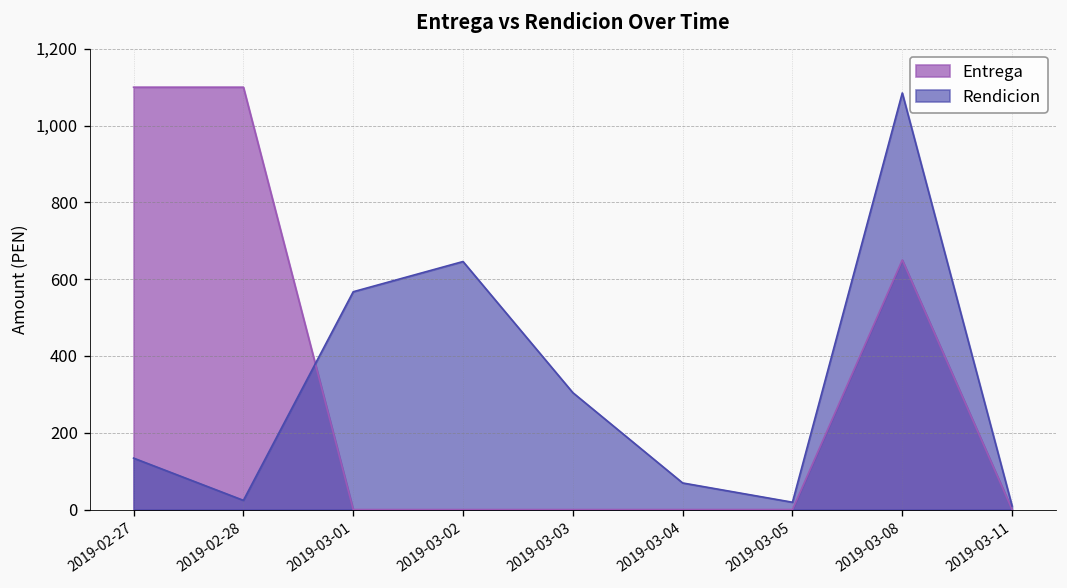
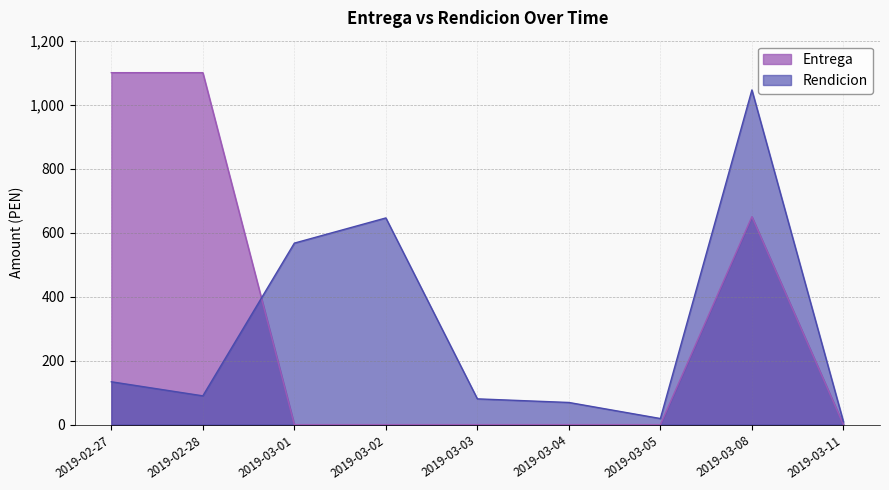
Rendicion, 2019-02-28: 20 -> 90
Rendicion, 2019-03-03: 300 -> 80
Rendicion, 2019-03-08: 1,090 -> 1,050
